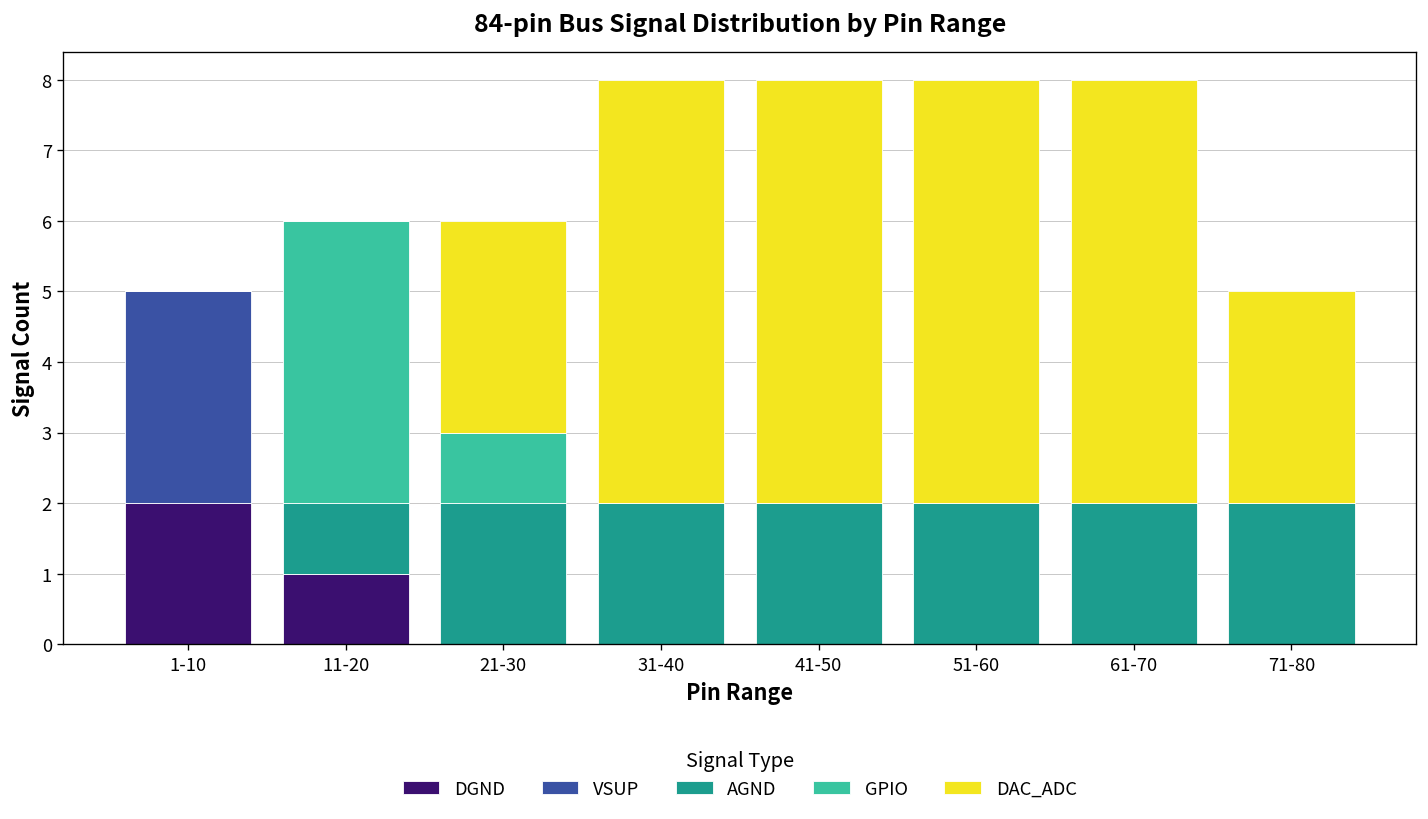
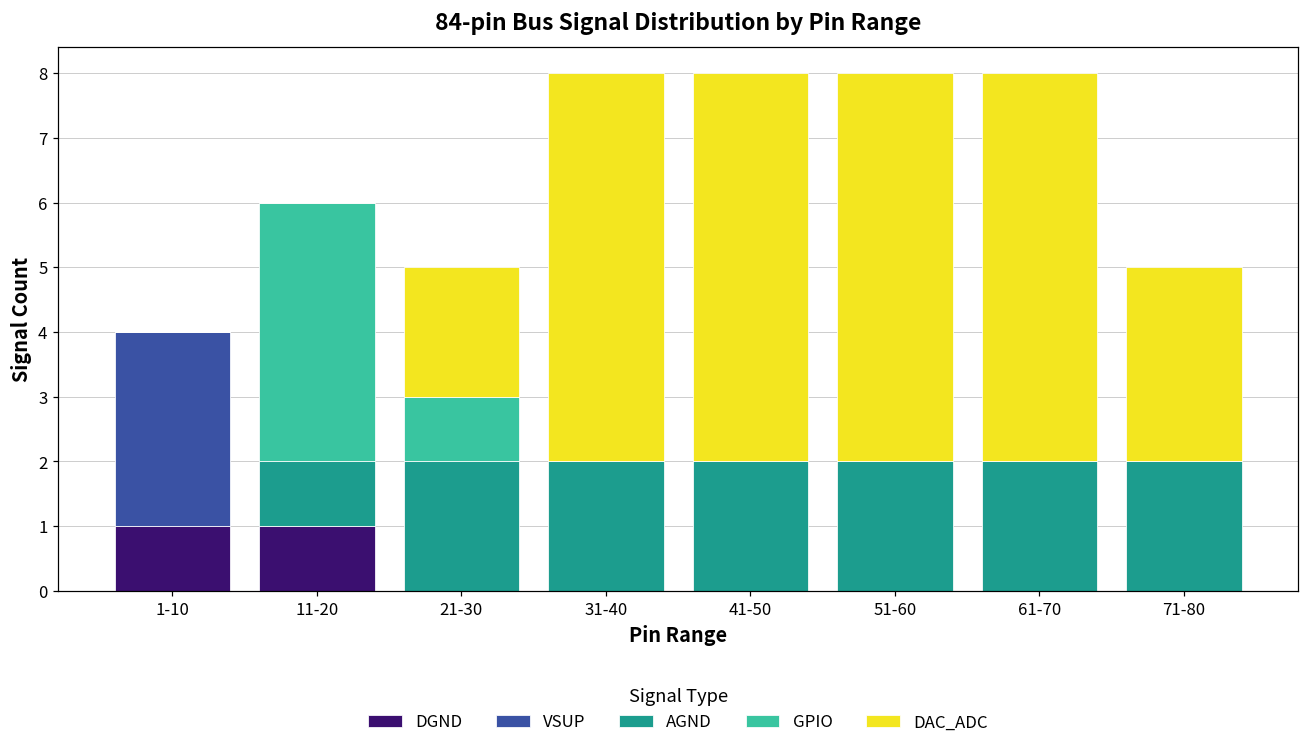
DGND, 1-10: 2 -> 1
DAC_ADC, 21-30: 3 -> 2
